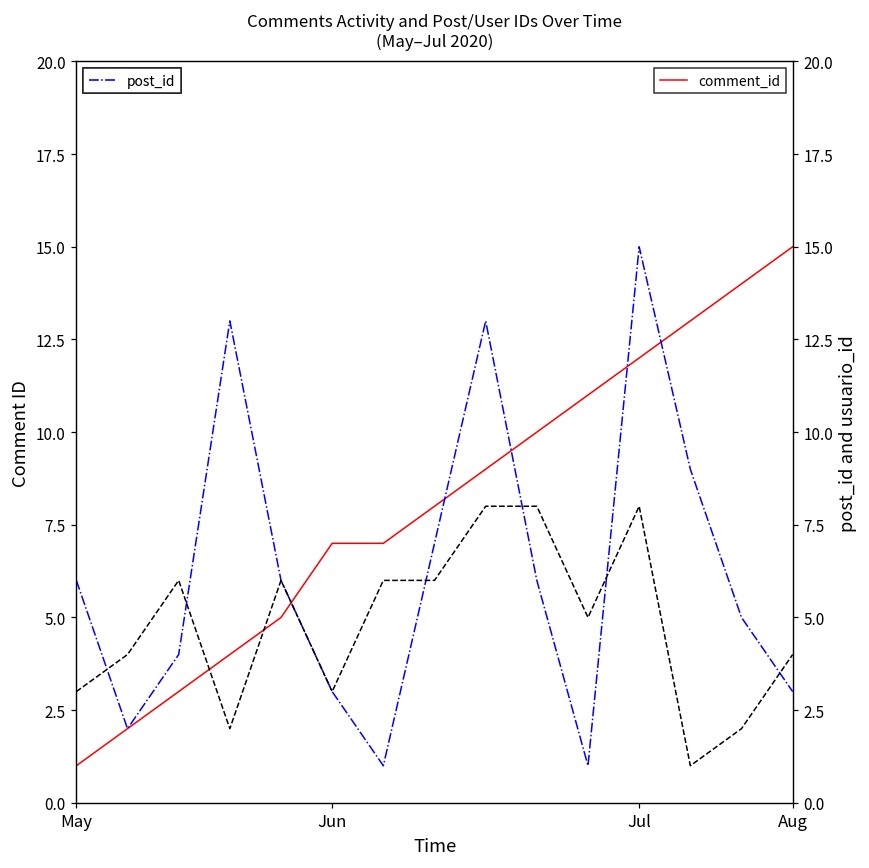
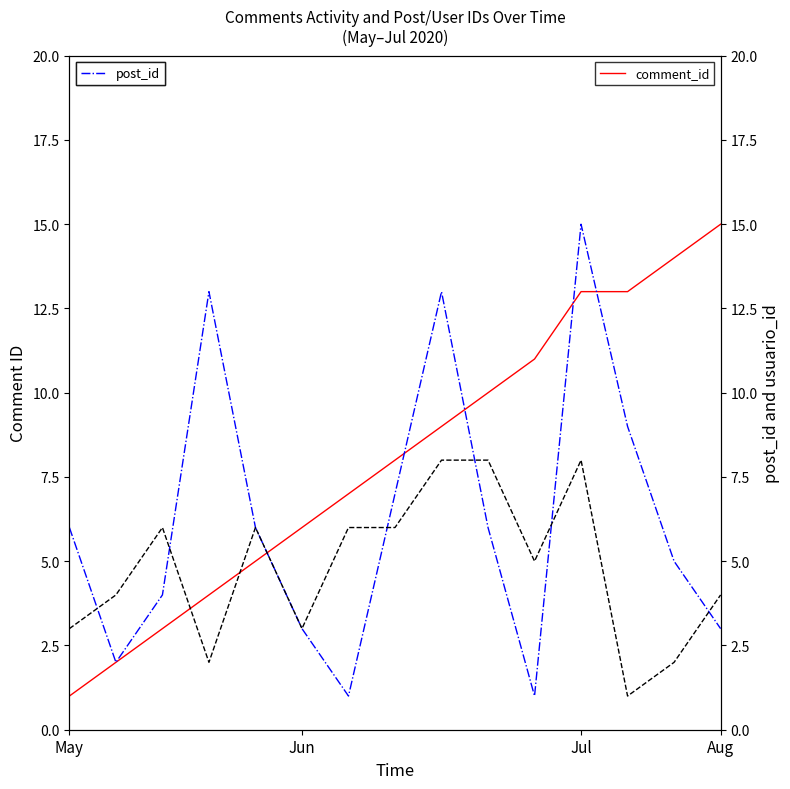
comment_id, Jun: 7 -> 6
comment_id, Jul: 12 -> 13
